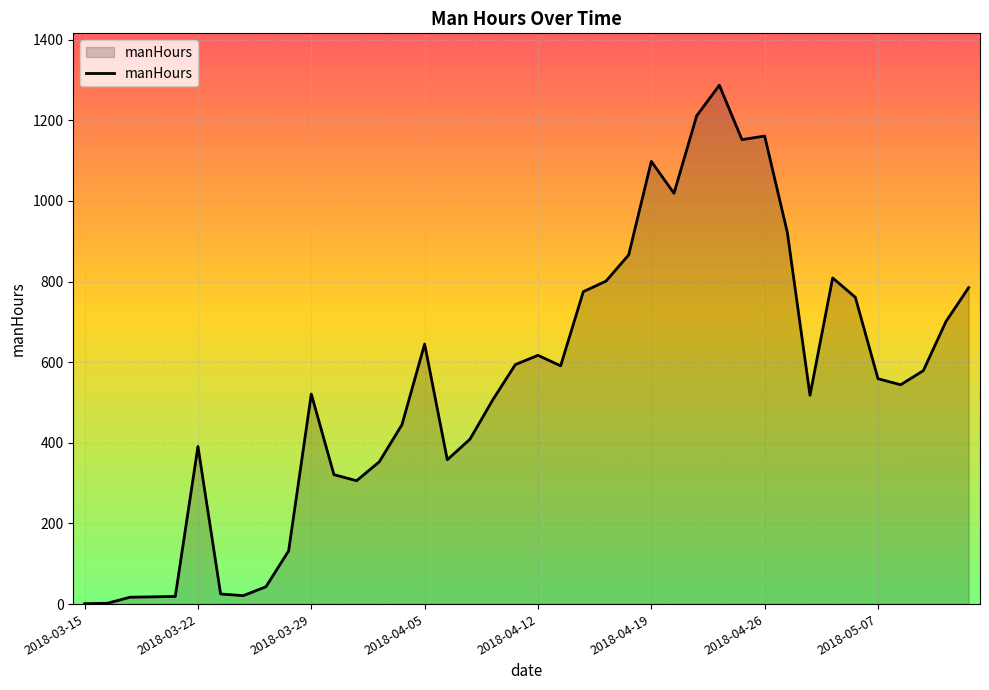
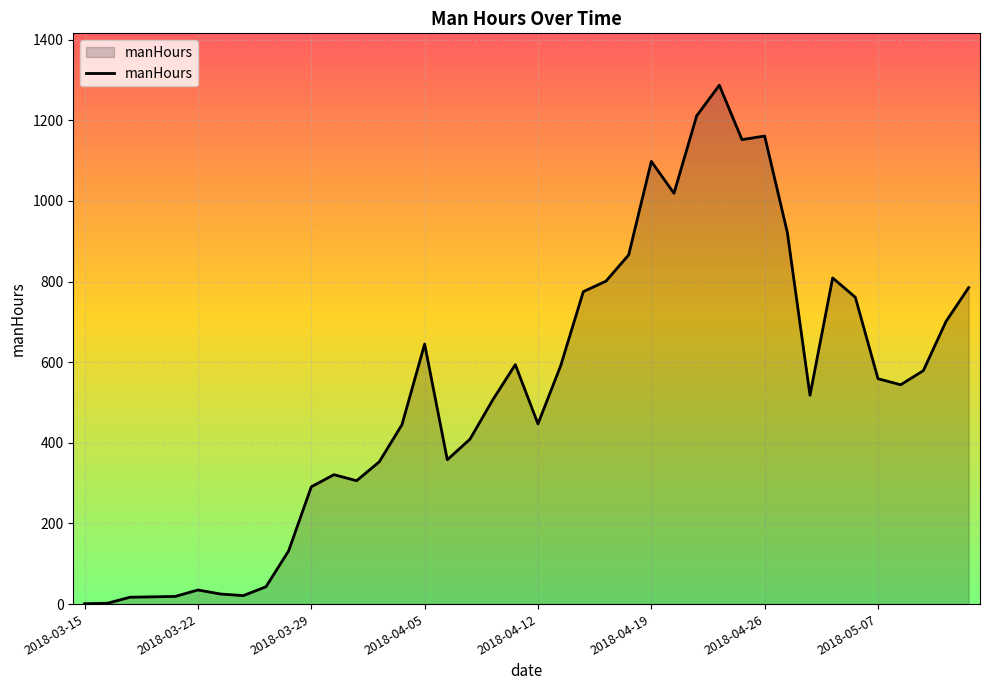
2018-03-22: 390 -> 40
2018-03-29: 520 -> 290
2018-04-12: 620 -> 450
